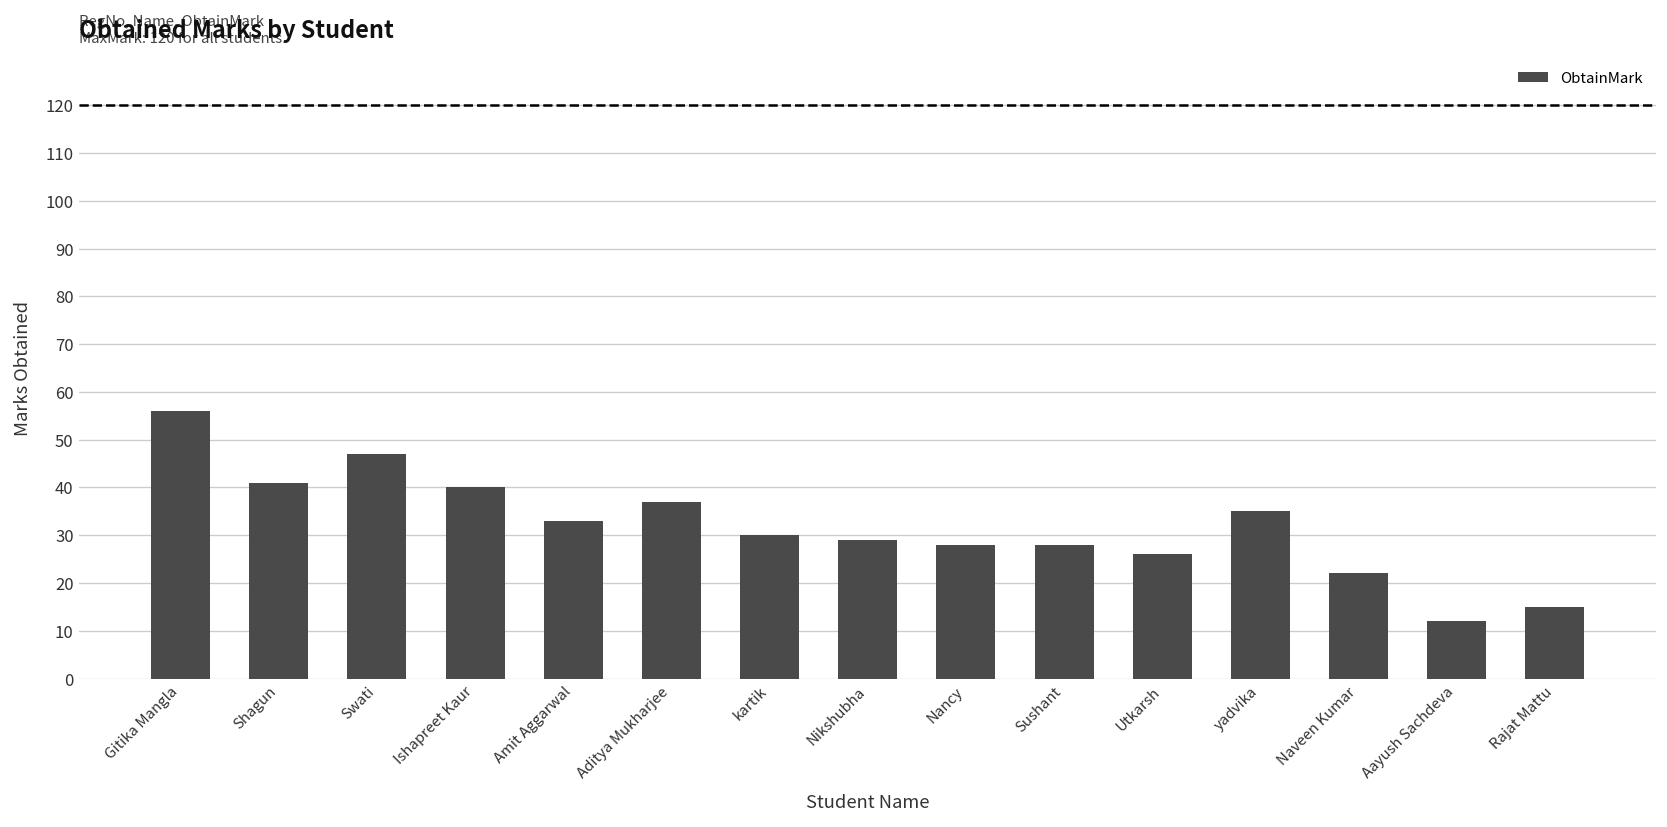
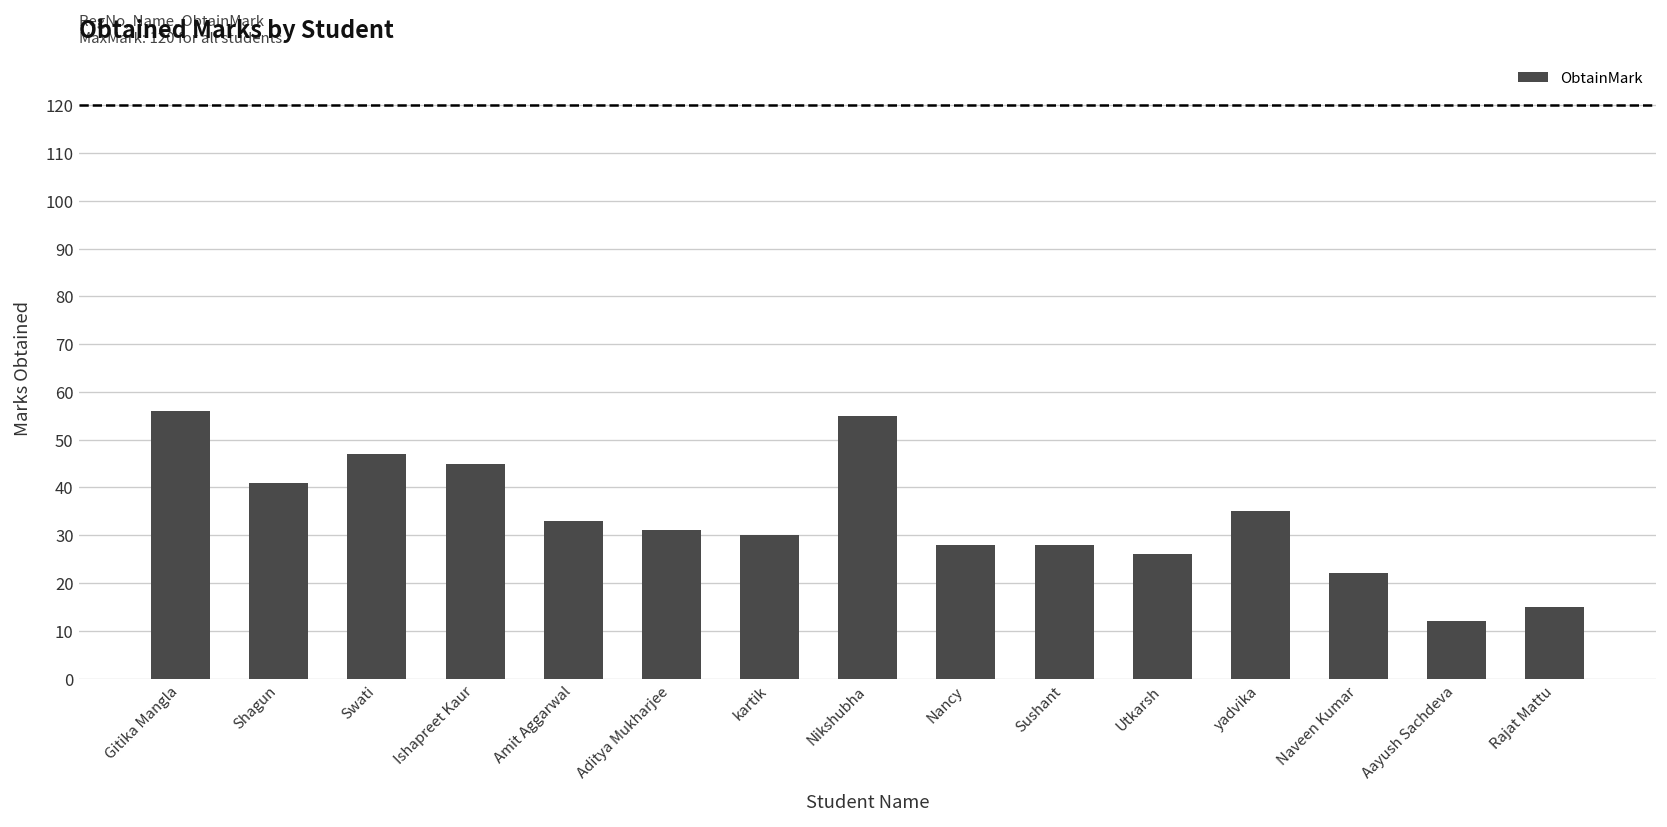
Ishapreet Kaur: 40 -> 45
Aditya Mukharjee: 37 -> 31
Nikshubha: 29 -> 55
